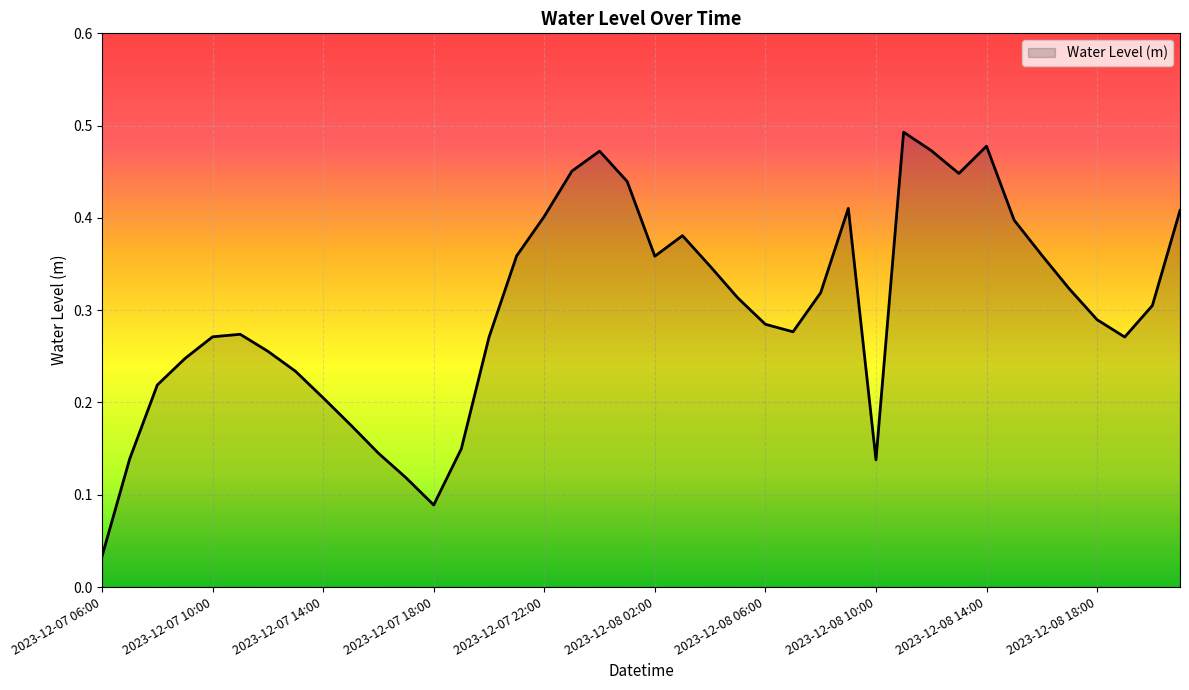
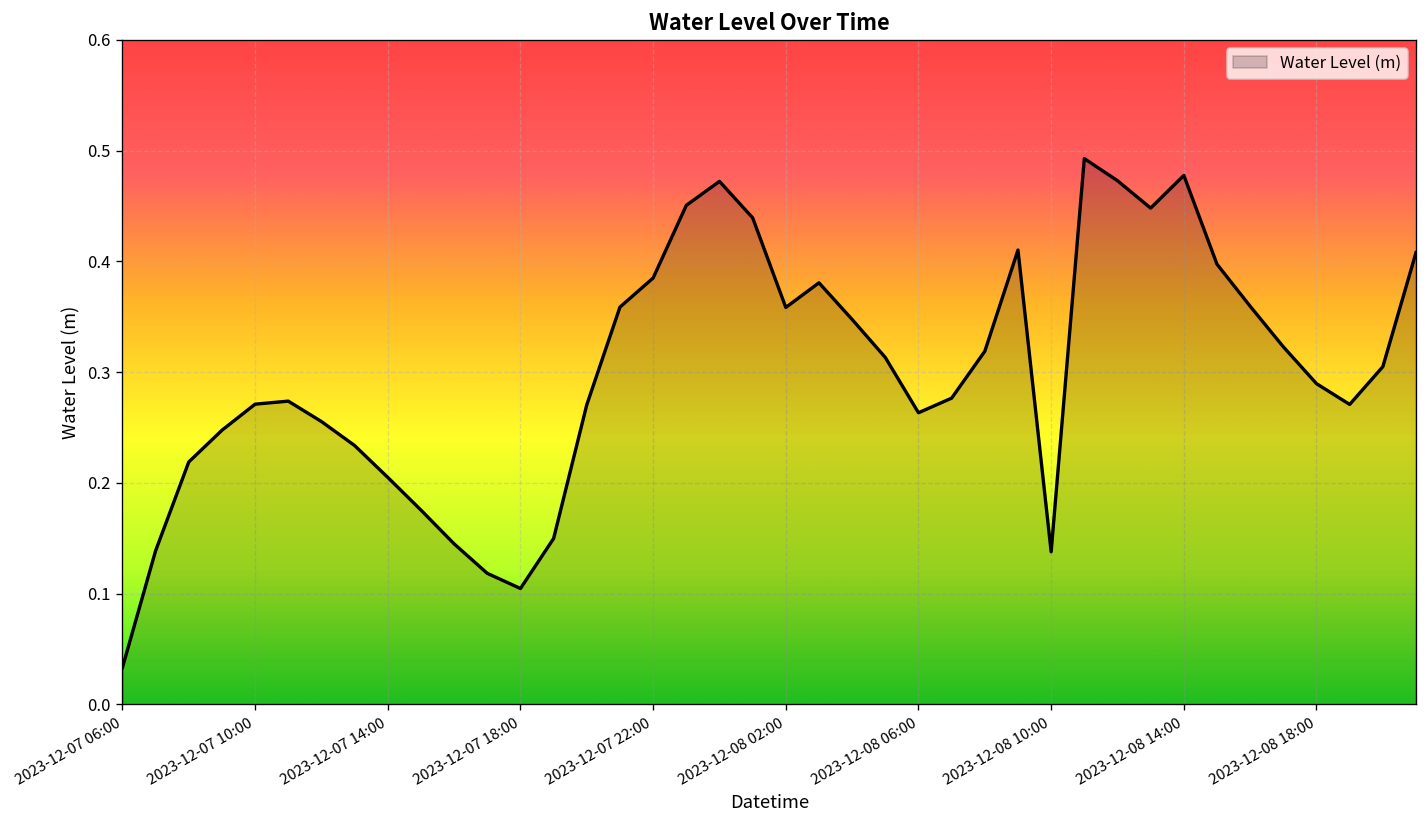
2023-12-07 18:00: 0.09 -> 0.10
2023-12-07 22:00: 0.40 -> 0.39
2023-12-08 06:00: 0.28 -> 0.26
